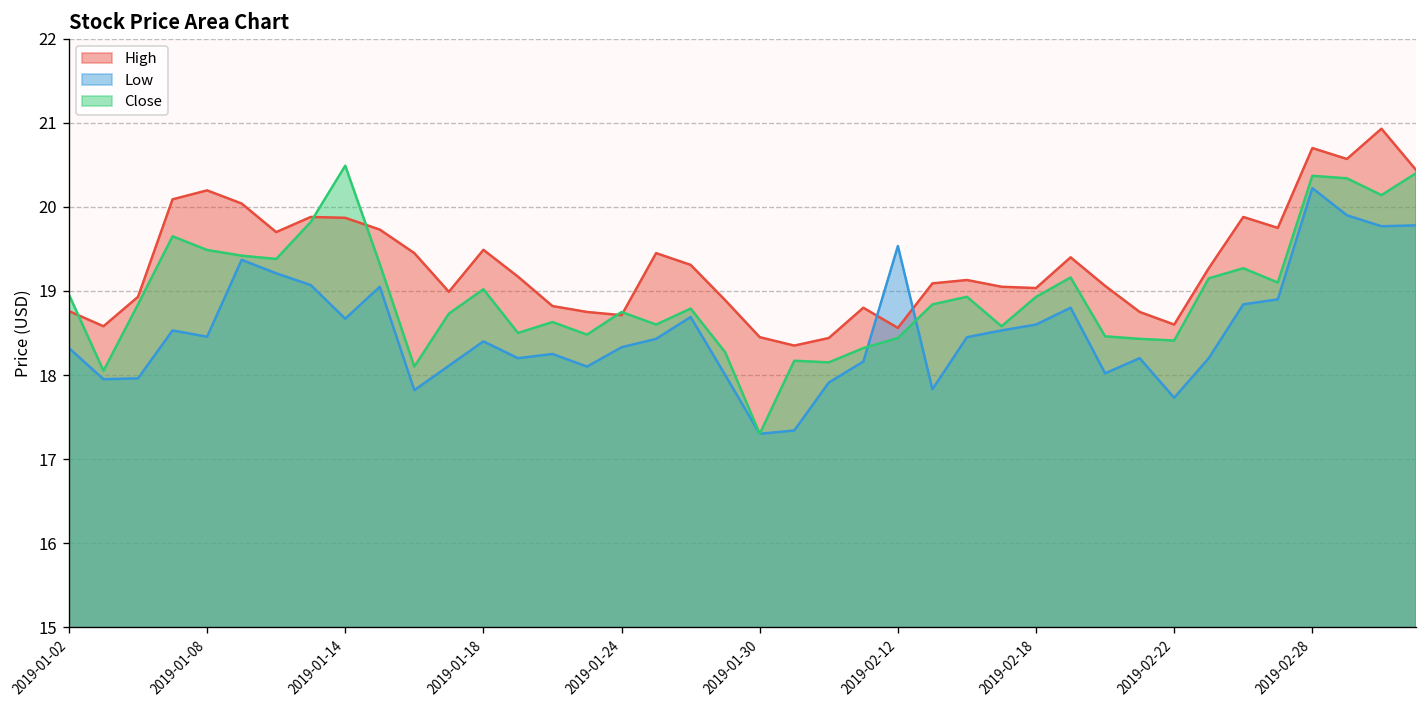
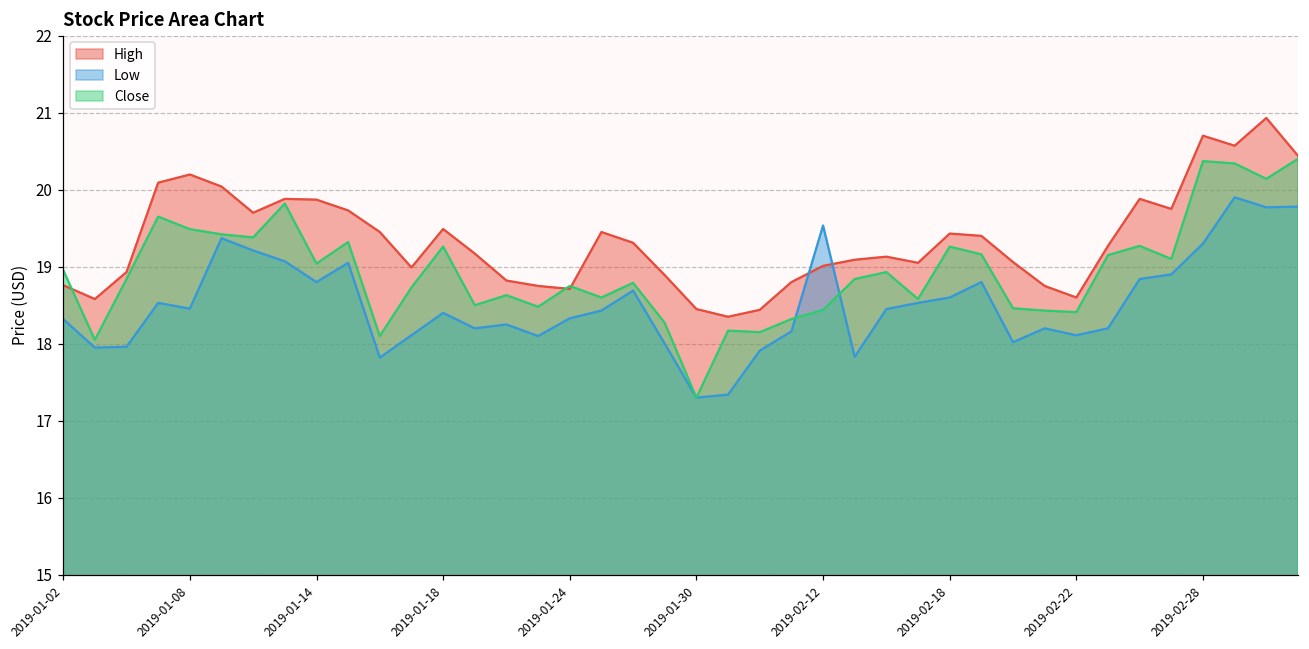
Low, 2019-01-14: 18.7 -> 18.8
Close, 2019-01-14: 20.5 -> 19.0
Close, 2019-01-18: 19.0 -> 19.3
High, 2019-02-12: 18.6 -> 19.0
High, 2019-02-18: 19.0 -> 19.4
Close, 2019-02-18: 18.9 -> 19.3
Low, 2019-02-22: 17.7 -> 18.1
Low, 2019-02-28: 20.2 -> 19.3
